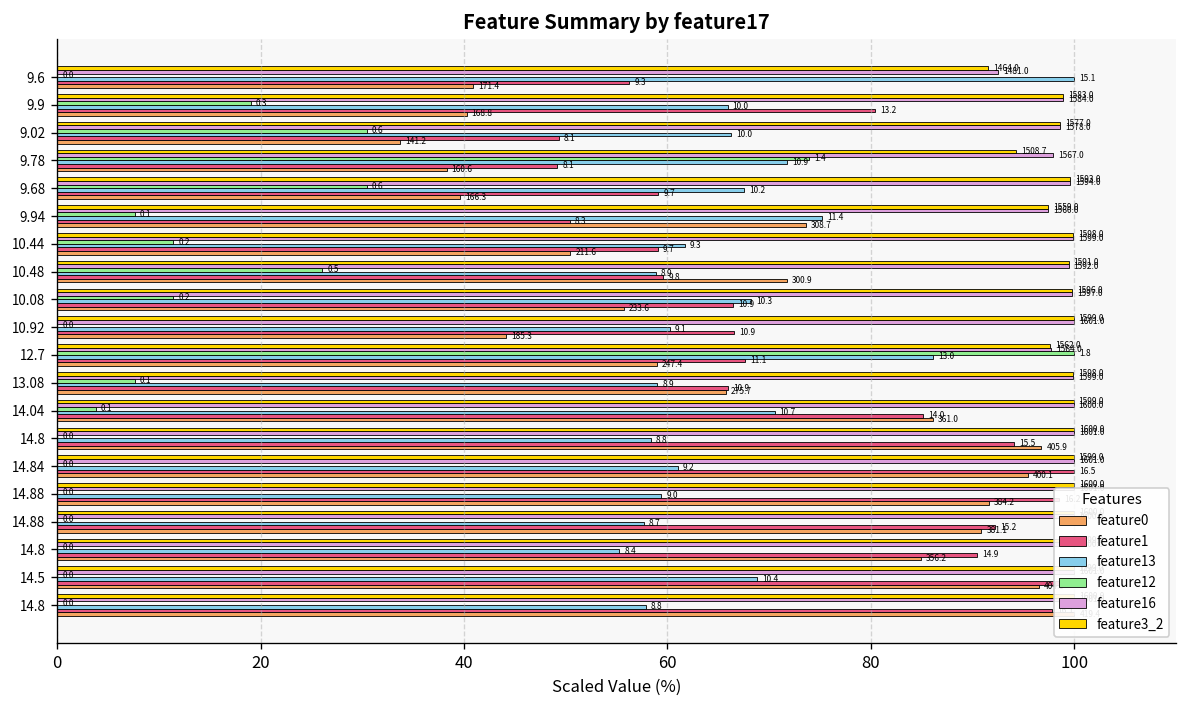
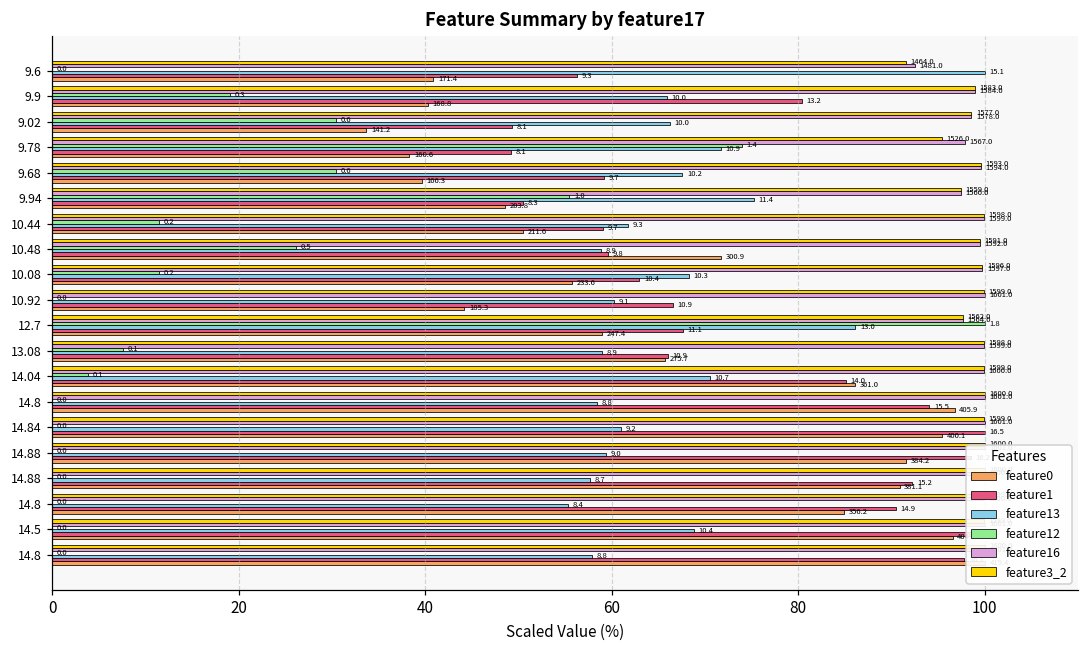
feature3_2, 9.78: 1508.7 -> 1526.0
feature12, 9.94: 0.1 -> 1.0
feature0, 9.94: 308.7 -> 203.8
feature1, 10.08: 10.9 -> 10.4
